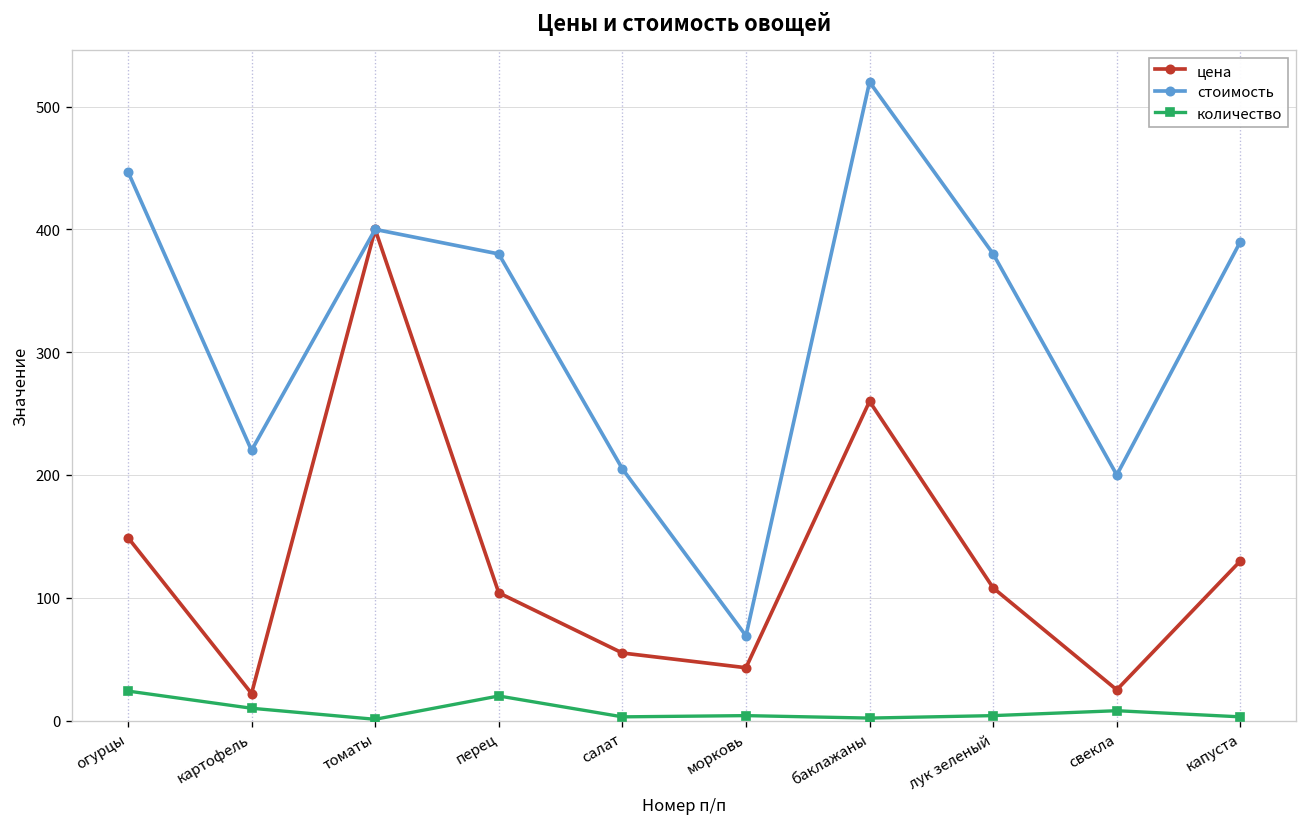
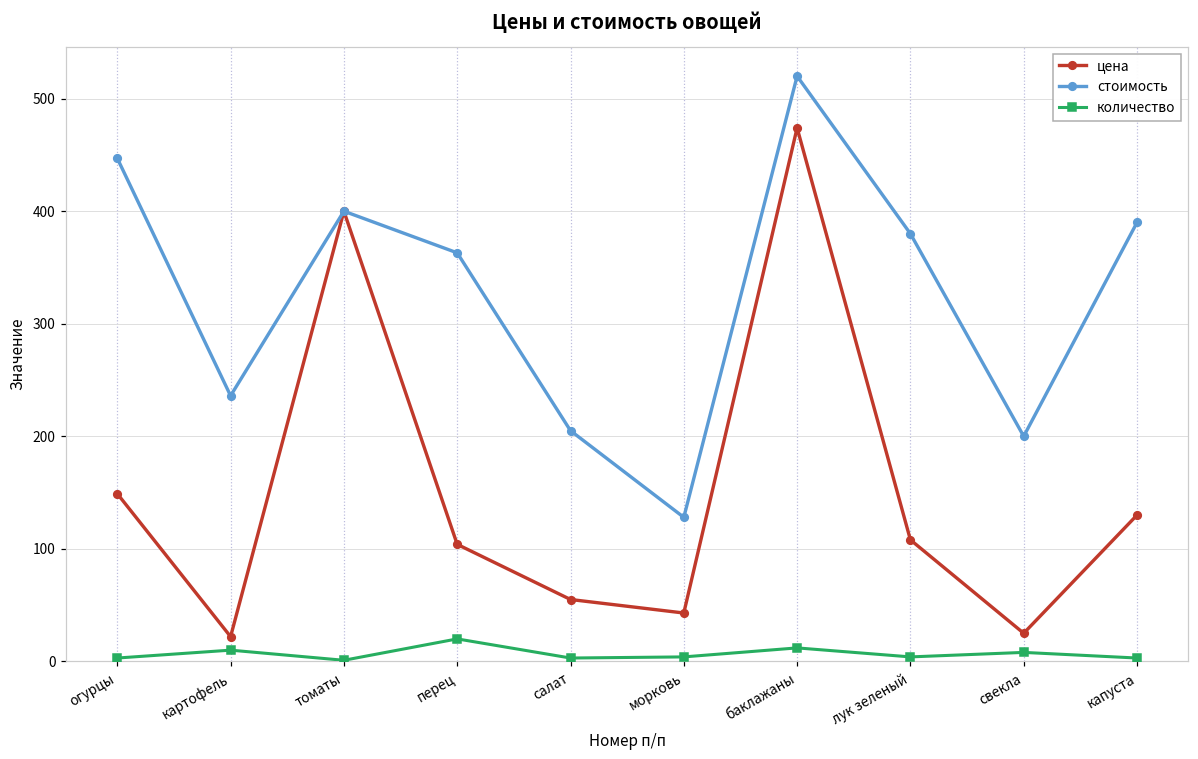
количество, огурцы: 24 -> 3
стоимость, картофель: 220 -> 236
стоимость, перец: 380 -> 363
стоимость, морковь: 69 -> 128
цена, баклажаны: 260 -> 474
количество, баклажаны: 2 -> 12
